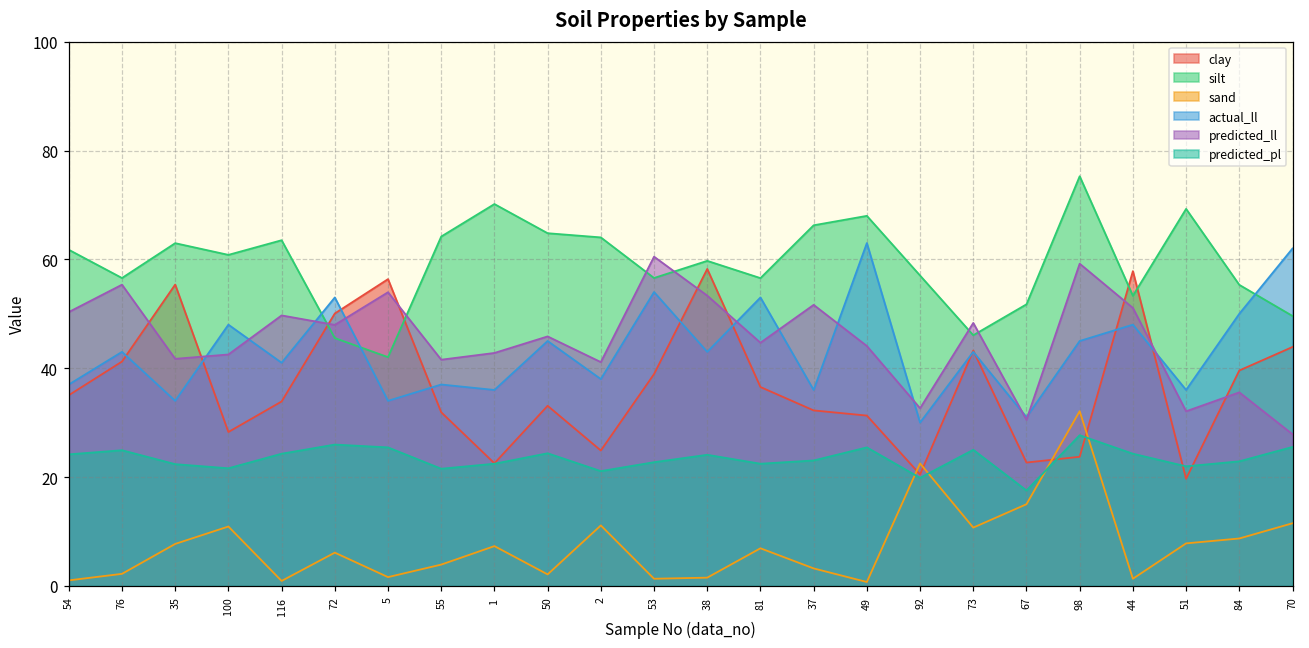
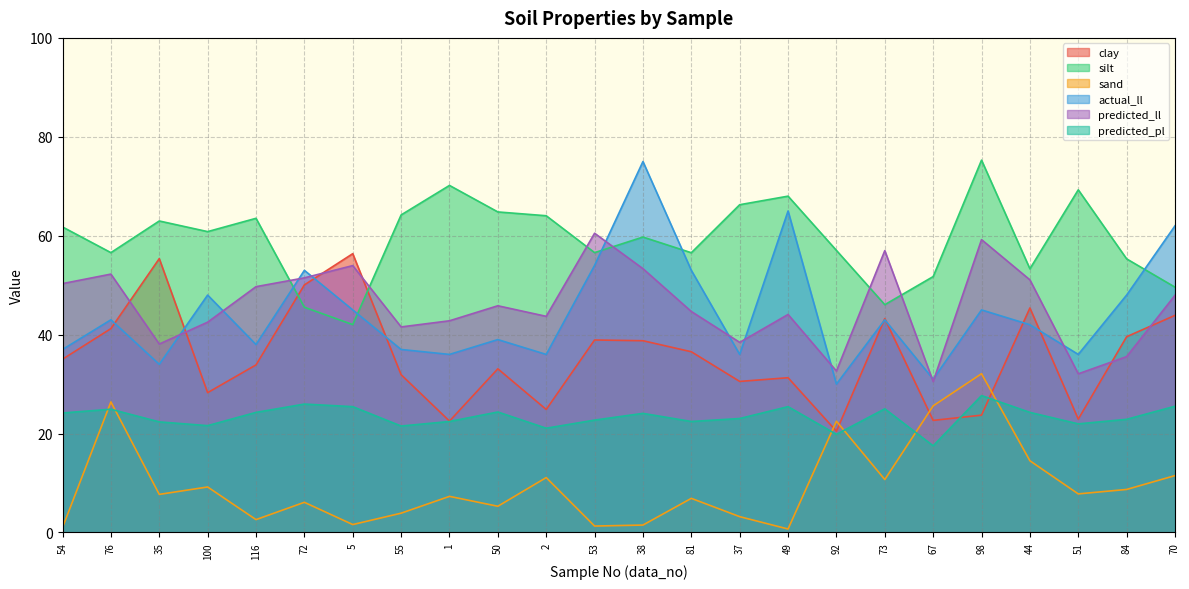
sand, 76: 2 -> 26
predicted_ll, 76: 55 -> 52
predicted_ll, 35: 42 -> 38
sand, 100: 11 -> 9
sand, 116: 1 -> 3
actual_ll, 116: 41 -> 38
predicted_ll, 72: 48 -> 51
actual_ll, 5: 34 -> 45
sand, 50: 2 -> 5
actual_ll, 50: 45 -> 39
actual_ll, 2: 38 -> 36
predicted_ll, 2: 41 -> 44
clay, 38: 58 -> 39
actual_ll, 38: 43 -> 75
clay, 37: 32 -> 31
predicted_ll, 37: 52 -> 38
actual_ll, 49: 63 -> 65
predicted_ll, 73: 48 -> 57
sand, 67: 15 -> 26
clay, 44: 58 -> 45
sand, 44: 1 -> 15
actual_ll, 44: 48 -> 42
clay, 51: 20 -> 23
actual_ll, 84: 50 -> 48
predicted_ll, 70: 28 -> 48
